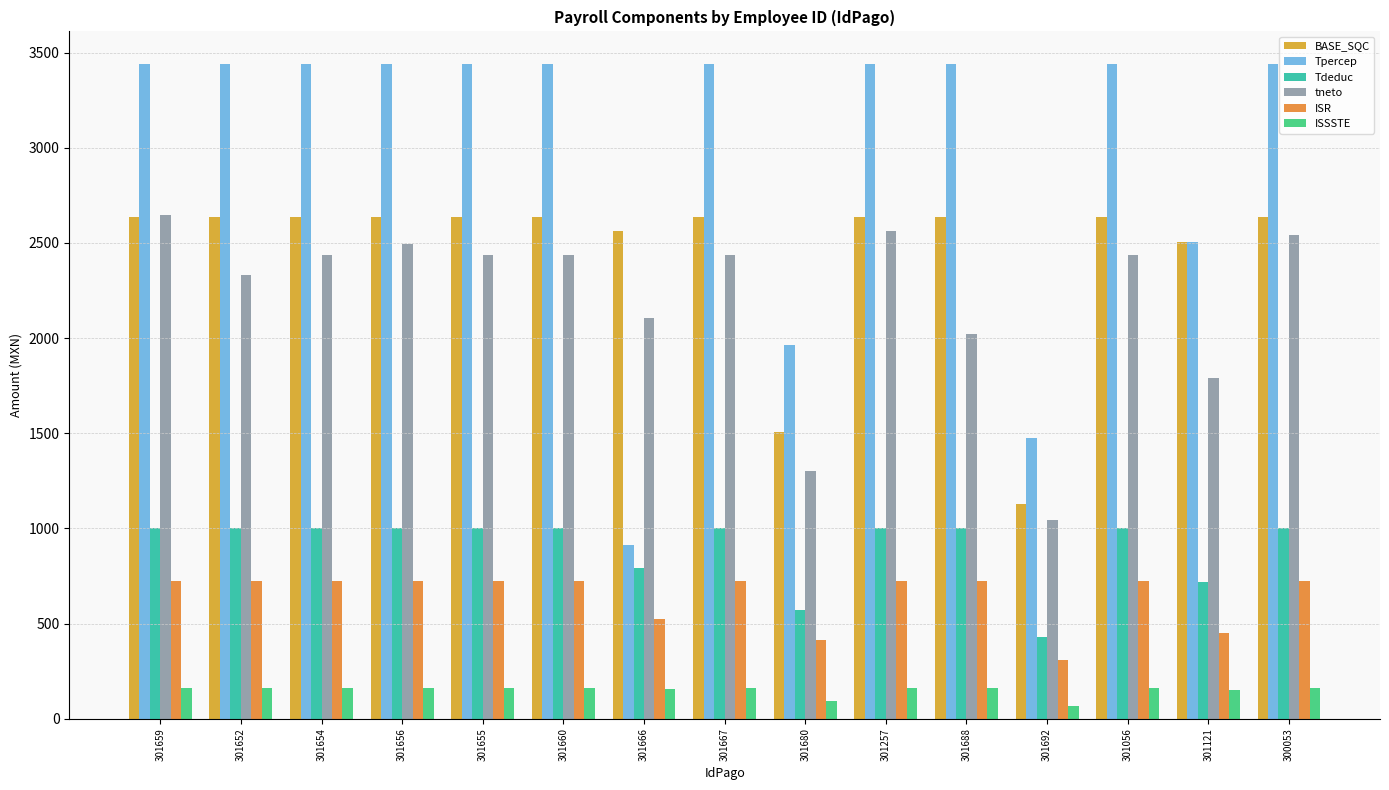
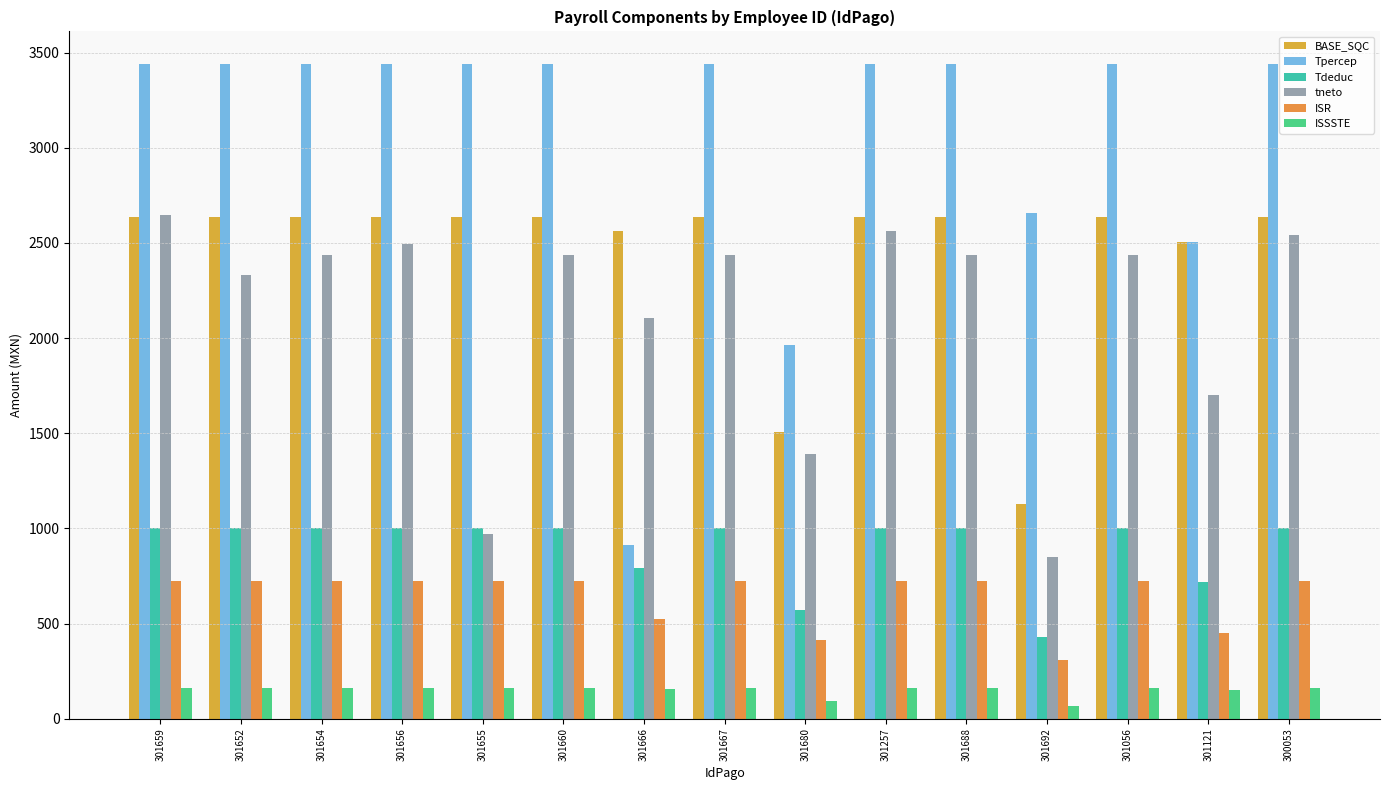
tneto, 301655: 2440 -> 970
tneto, 301680: 1300 -> 1390
tneto, 301688: 2020 -> 2440
Tpercep, 301692: 1470 -> 2660
tneto, 301692: 1040 -> 850
tneto, 301121: 1790 -> 1700
